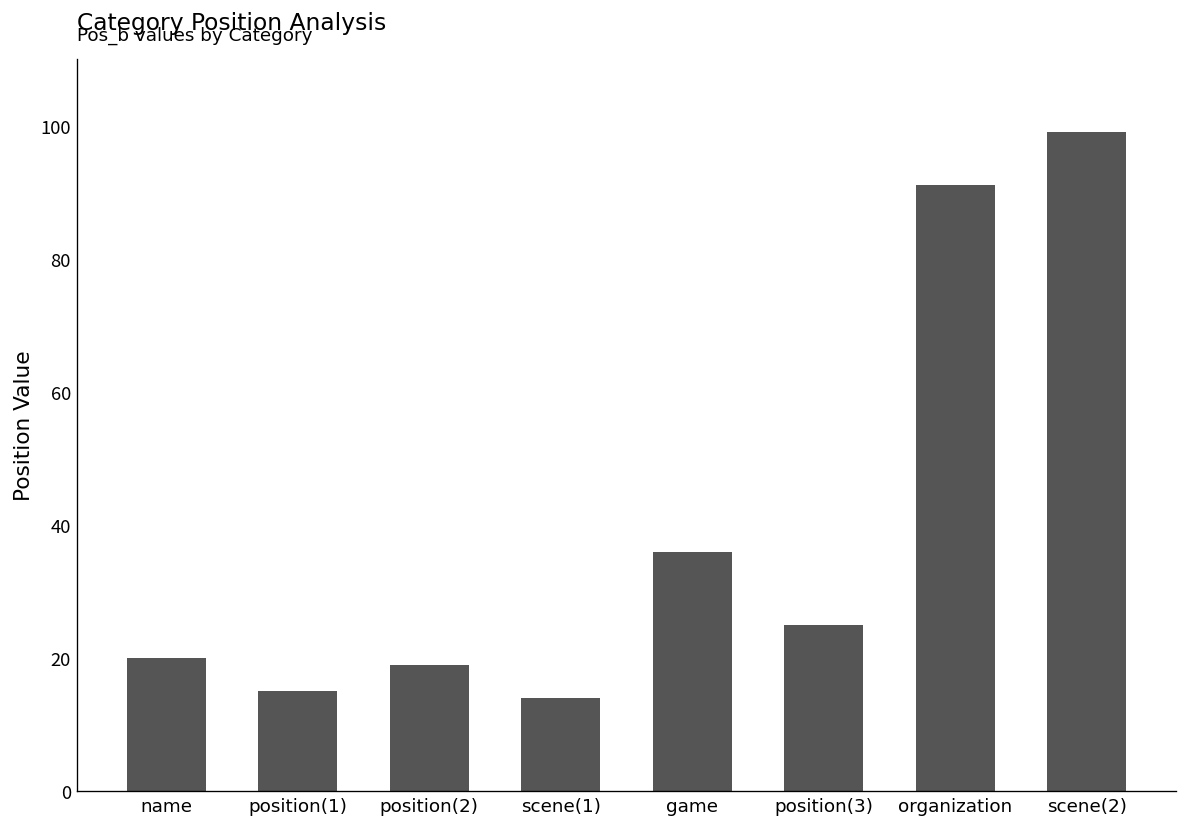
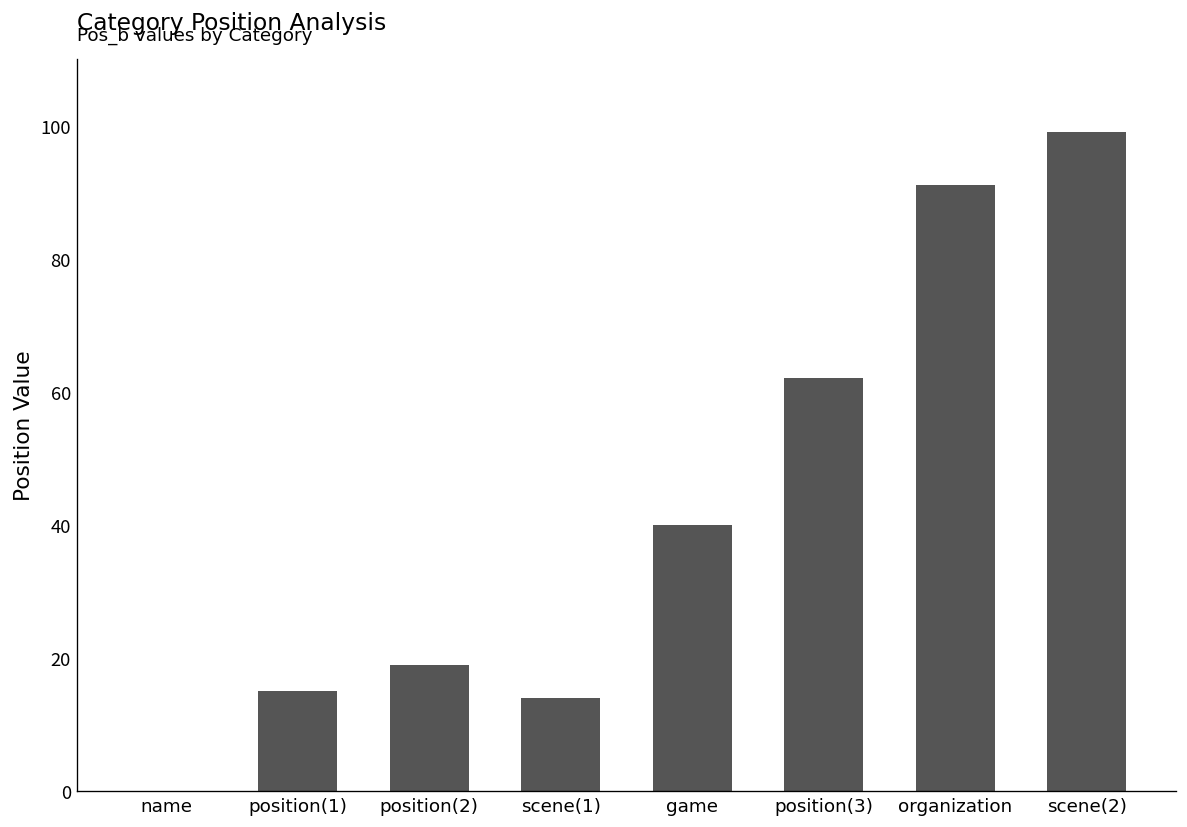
name: 20 -> 0
game: 36 -> 40
position(3): 25 -> 62
